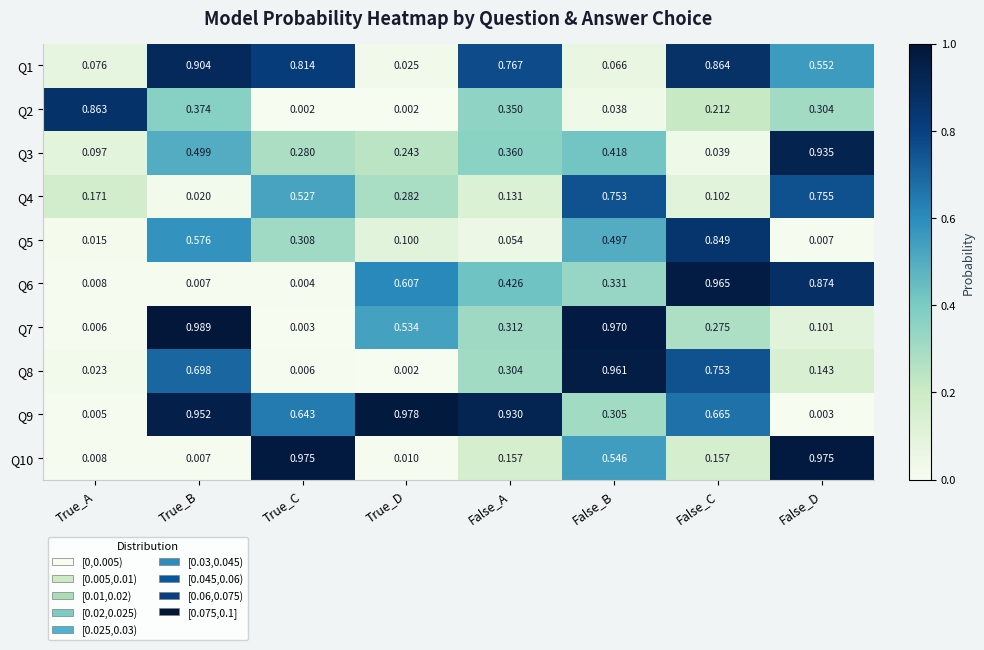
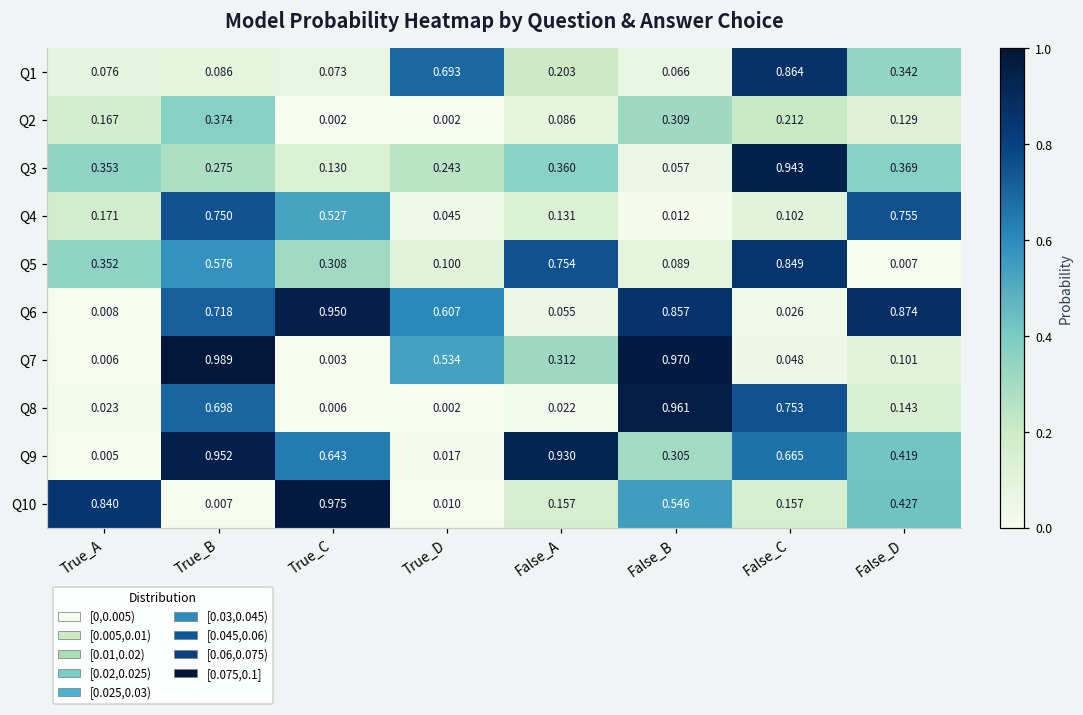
Q1, True_B: 0.904 -> 0.086
Q1, True_C: 0.814 -> 0.073
Q1, True_D: 0.025 -> 0.693
Q1, False_A: 0.767 -> 0.203
Q1, False_D: 0.552 -> 0.342
Q2, True_A: 0.863 -> 0.167
Q2, False_A: 0.350 -> 0.086
Q2, False_B: 0.038 -> 0.309
Q2, False_D: 0.304 -> 0.129
Q3, True_A: 0.097 -> 0.353
Q3, True_B: 0.499 -> 0.275
Q3, True_C: 0.280 -> 0.130
Q3, False_B: 0.418 -> 0.057
Q3, False_C: 0.039 -> 0.943
Q3, False_D: 0.935 -> 0.369
Q4, True_B: 0.020 -> 0.750
Q4, True_D: 0.282 -> 0.045
Q4, False_B: 0.753 -> 0.012
Q5, True_A: 0.015 -> 0.352
Q5, False_A: 0.054 -> 0.754
Q5, False_B: 0.497 -> 0.089
Q6, True_B: 0.007 -> 0.718
Q6, True_C: 0.004 -> 0.950
Q6, False_A: 0.426 -> 0.055
Q6, False_B: 0.331 -> 0.857
Q6, False_C: 0.965 -> 0.026
Q7, False_C: 0.275 -> 0.048
Q8, False_A: 0.304 -> 0.022
Q9, True_D: 0.978 -> 0.017
Q9, False_D: 0.003 -> 0.419
Q10, True_A: 0.008 -> 0.840
Q10, False_D: 0.975 -> 0.427
